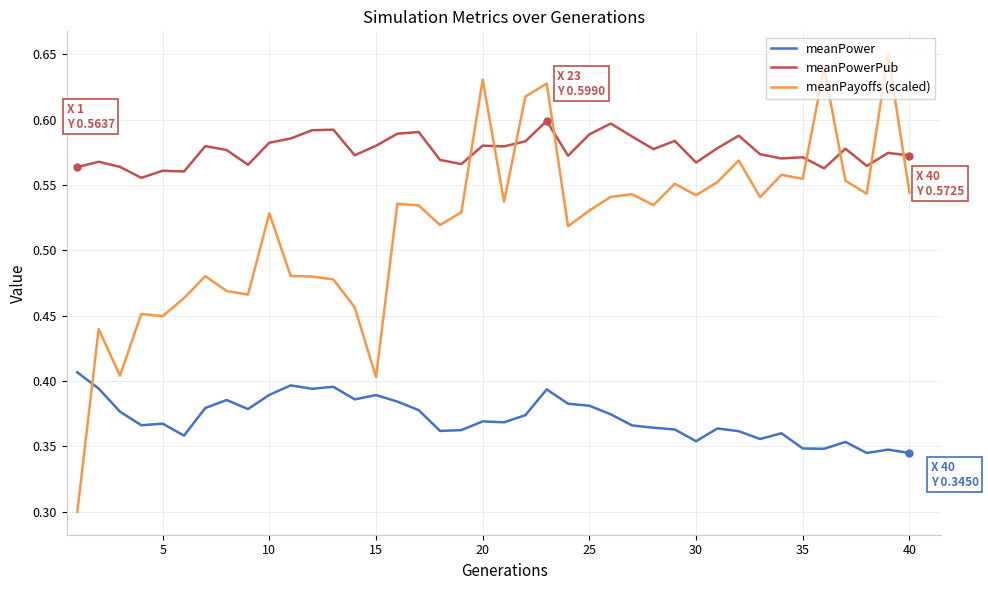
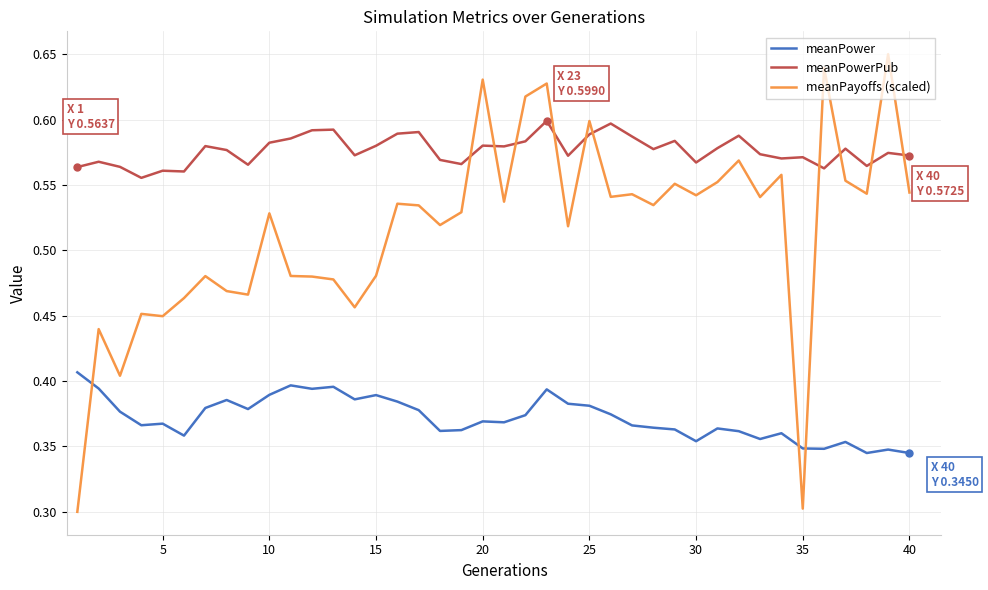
meanPayoffs (scaled), 15: 0.403 -> 0.481
meanPayoffs (scaled), 25: 0.530 -> 0.599
meanPayoffs (scaled), 35: 0.555 -> 0.302
